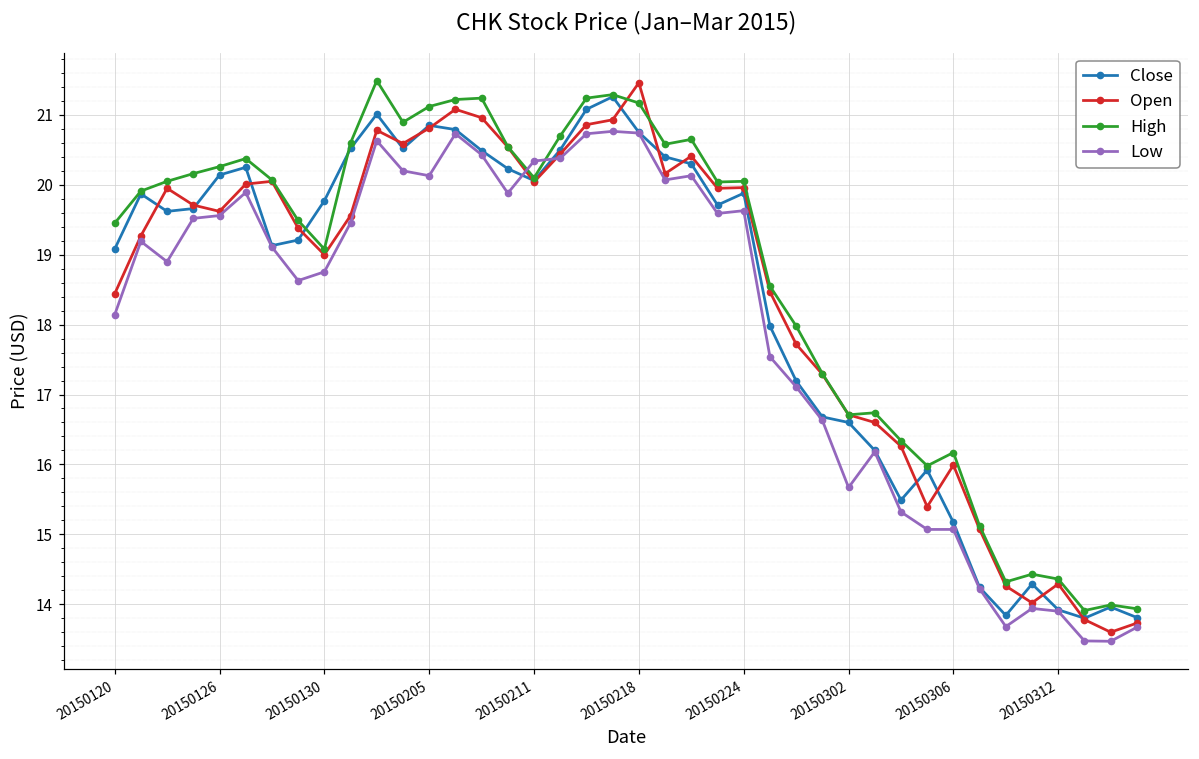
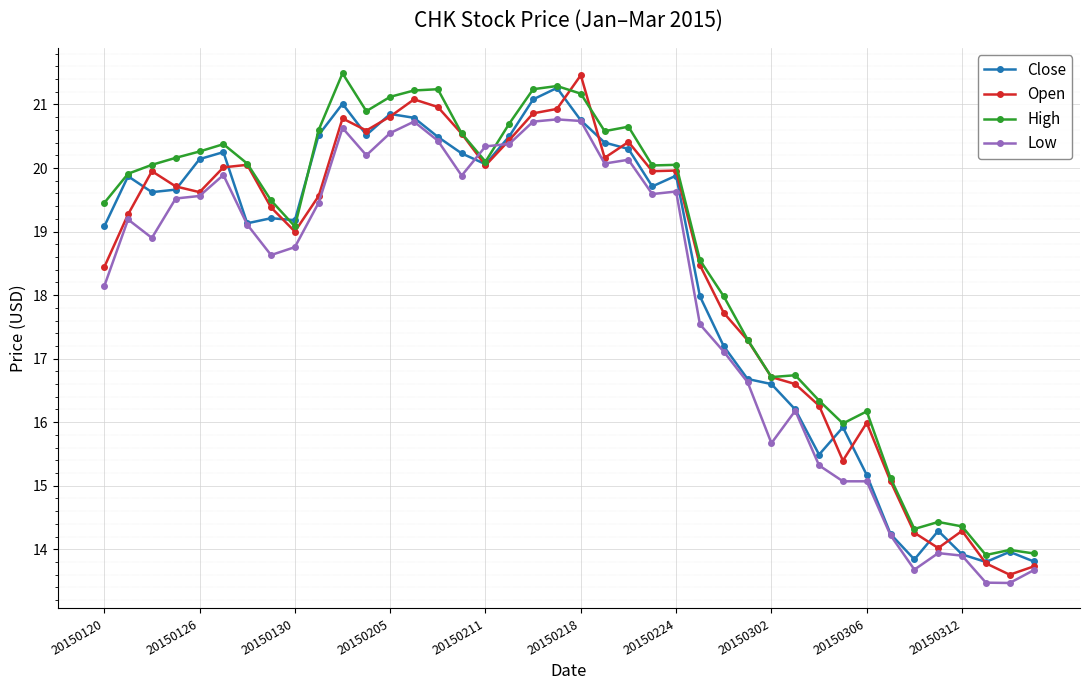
Close, 20150130: 19.8 -> 19.2
Low, 20150205: 20.1 -> 20.6
